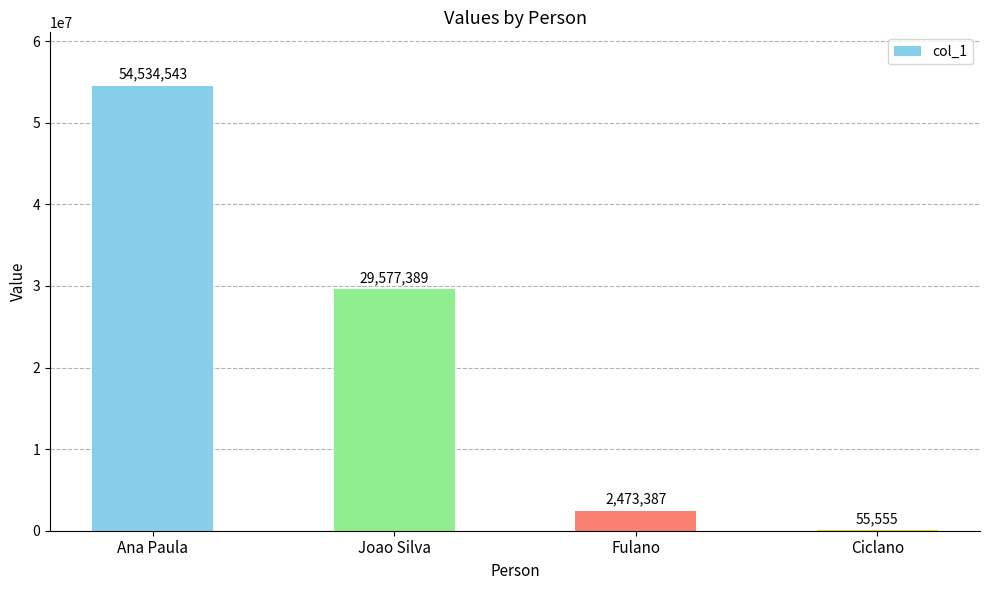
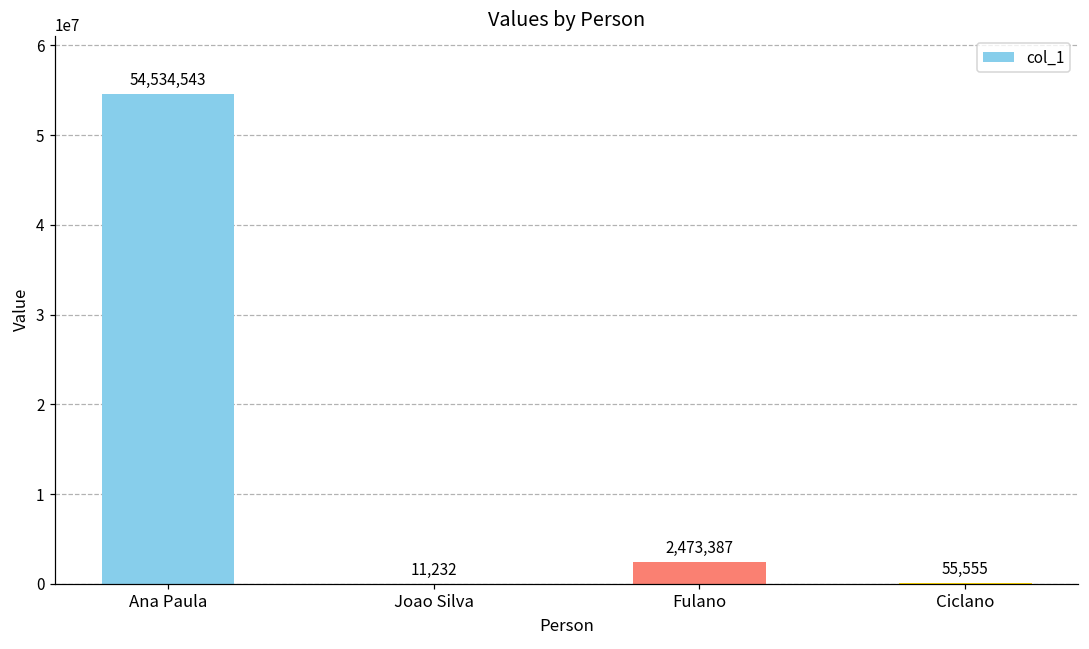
Joao Silva: 29,577,389 -> 11,232
